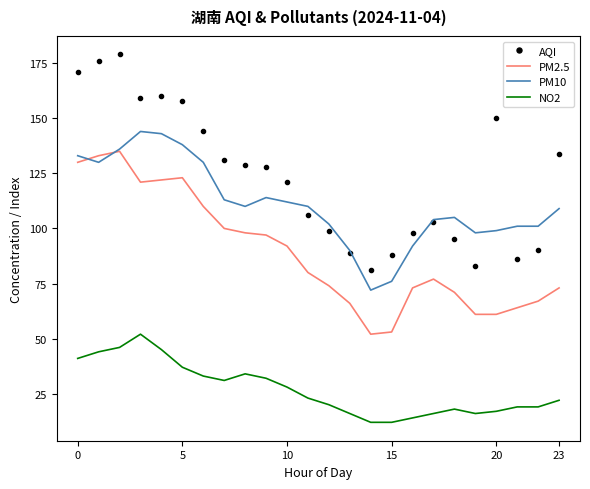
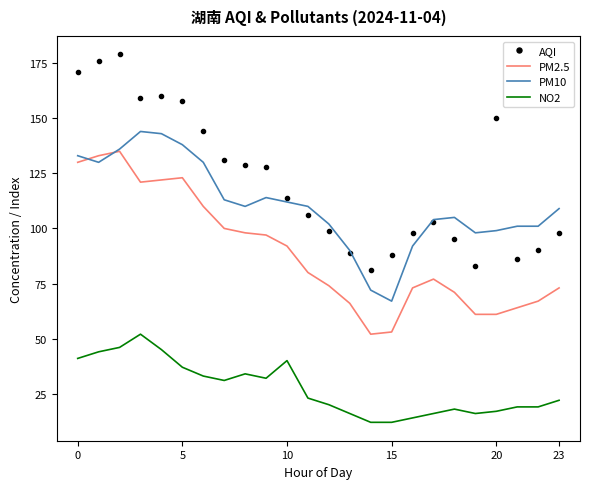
AQI, 10: 121 -> 114
NO2, 10: 28 -> 40
PM10, 15: 76 -> 67
AQI, 23: 134 -> 98
